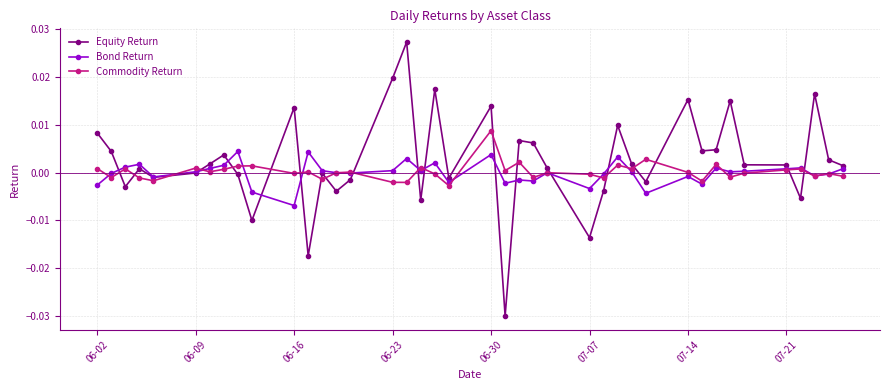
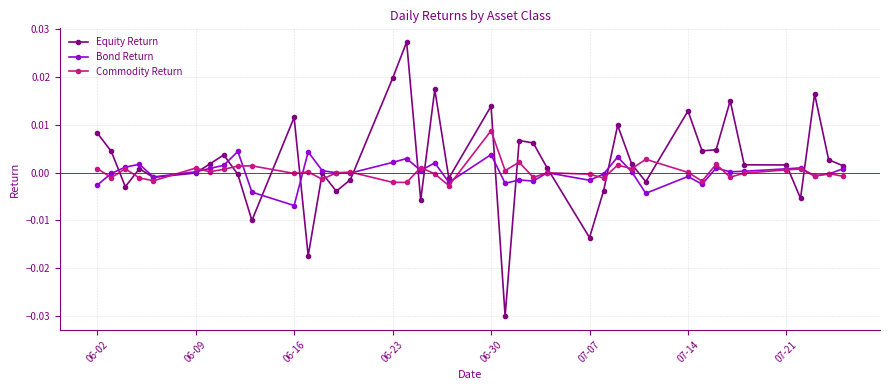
Equity Return, 06-16: 0.014 -> 0.012
Bond Return, 06-23: 0.000 -> 0.002
Bond Return, 07-07: -0.003 -> -0.002
Equity Return, 07-14: 0.015 -> 0.013
